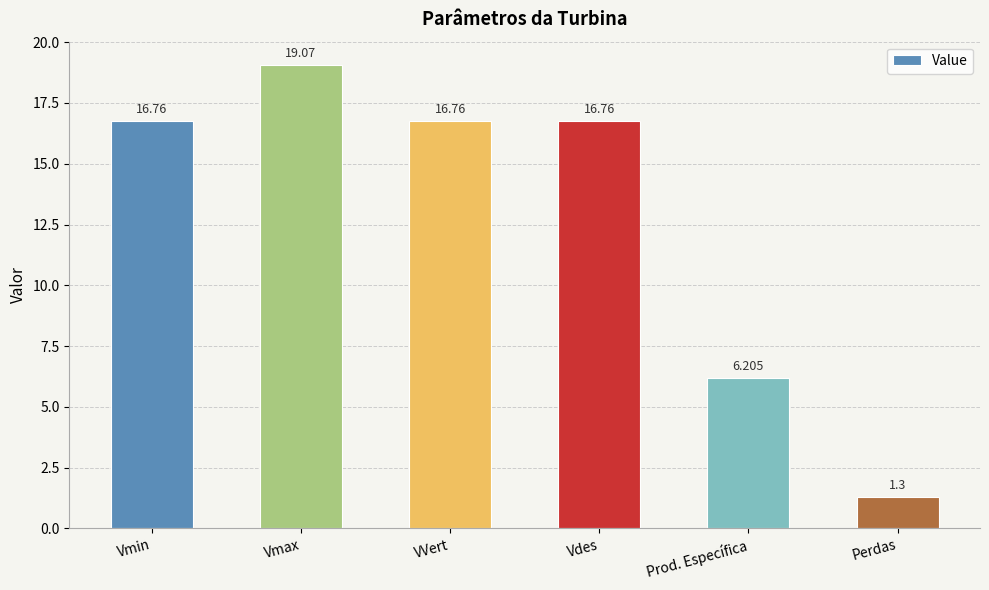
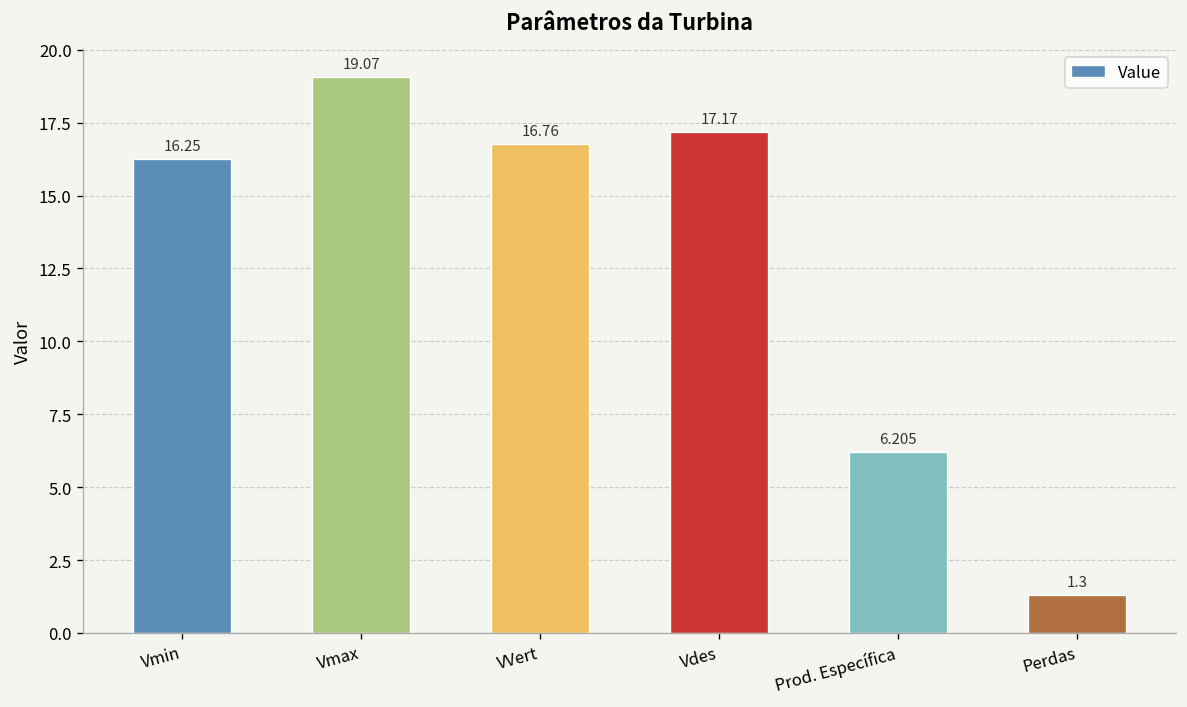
Vmin: 16.76 -> 16.25
Vdes: 16.76 -> 17.17
